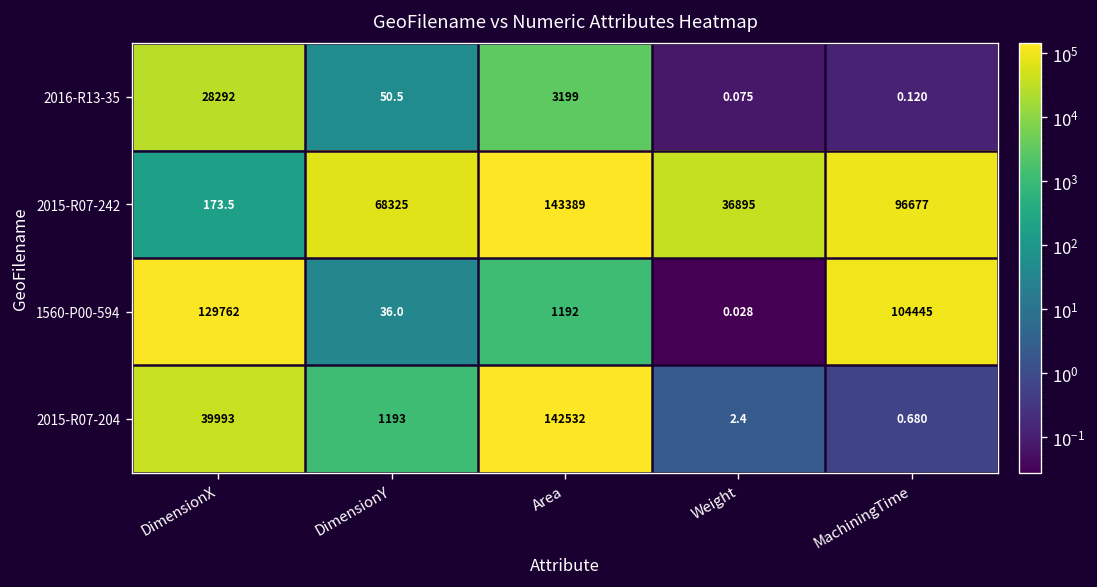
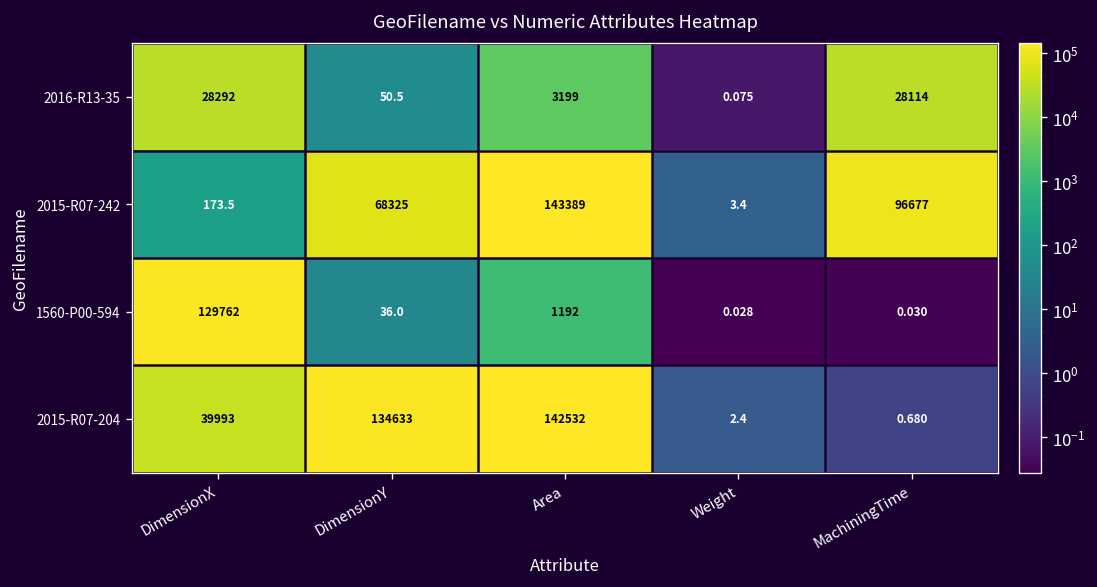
2016-R13-35, MachiningTime: 0.120 -> 28114
2015-R07-242, Weight: 36895 -> 3.4
1560-P00-594, MachiningTime: 104445 -> 0.030
2015-R07-204, DimensionY: 1193 -> 134633
